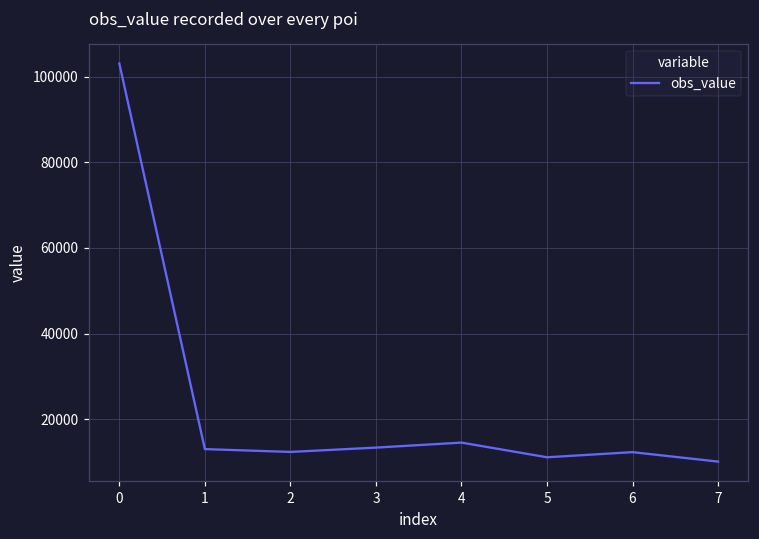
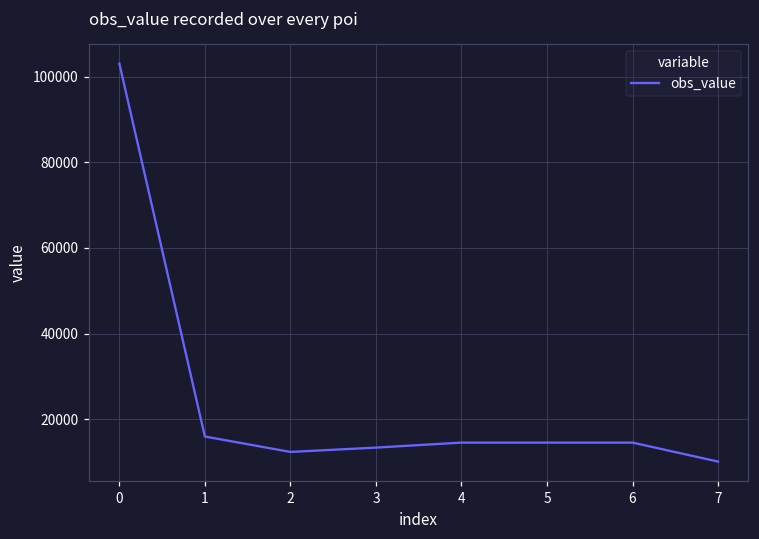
1: 13000 -> 16000
5: 11000 -> 15000
6: 12000 -> 15000
